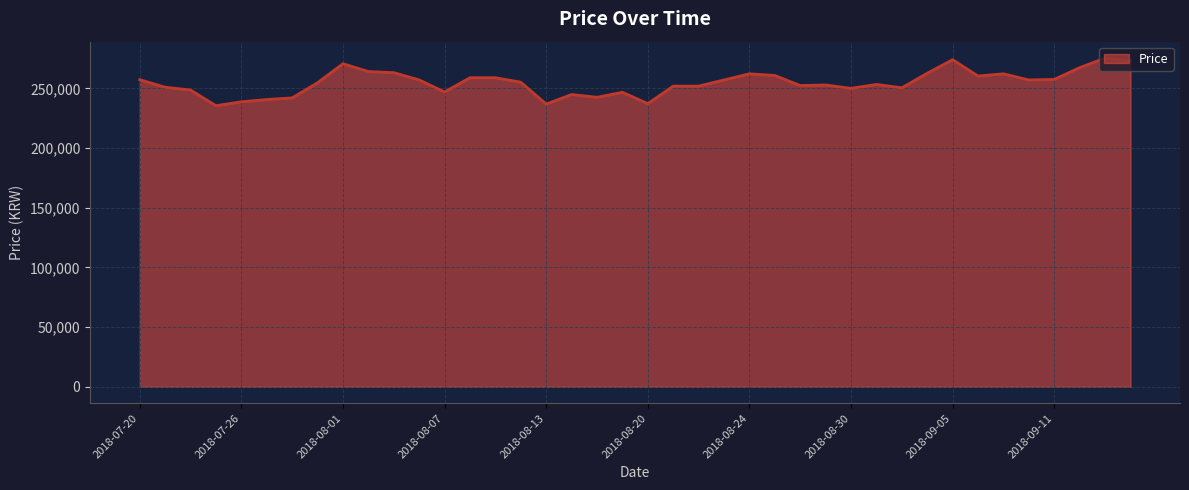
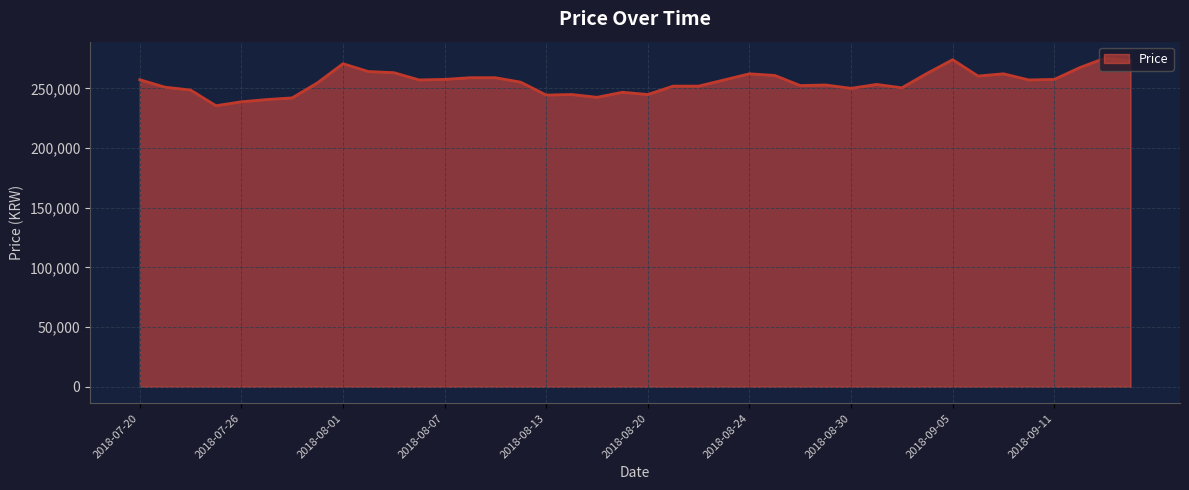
2018-08-07: 247,000 -> 258,000
2018-08-13: 237,000 -> 244,000
2018-08-20: 237,000 -> 245,000
